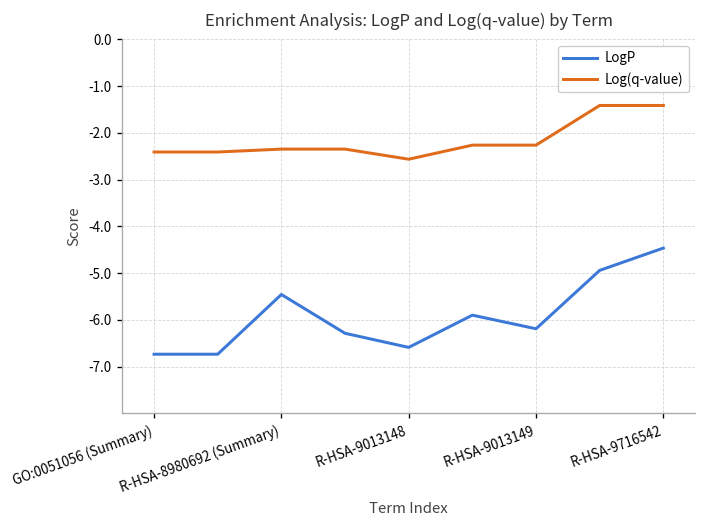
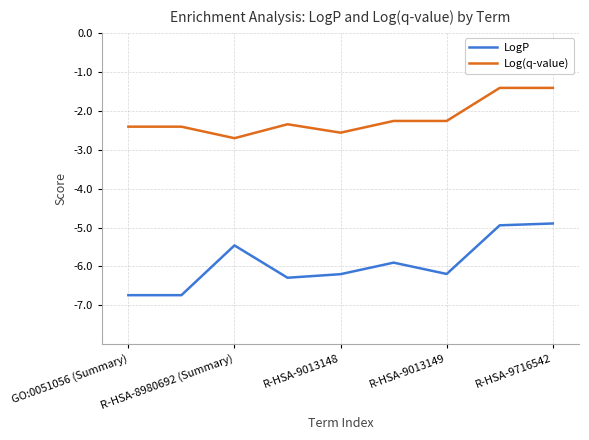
Log(q-value), R-HSA-8980692 (Summary): -2.3 -> -2.7
LogP, R-HSA-9013148: -6.6 -> -6.2
LogP, R-HSA-9716542: -4.5 -> -4.9
